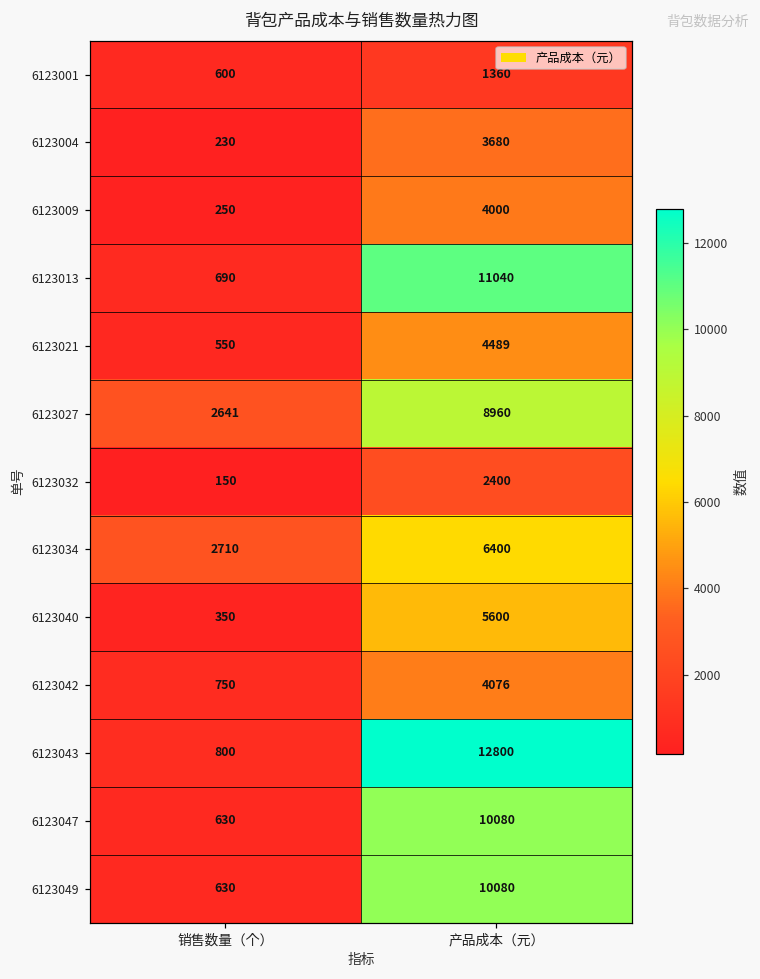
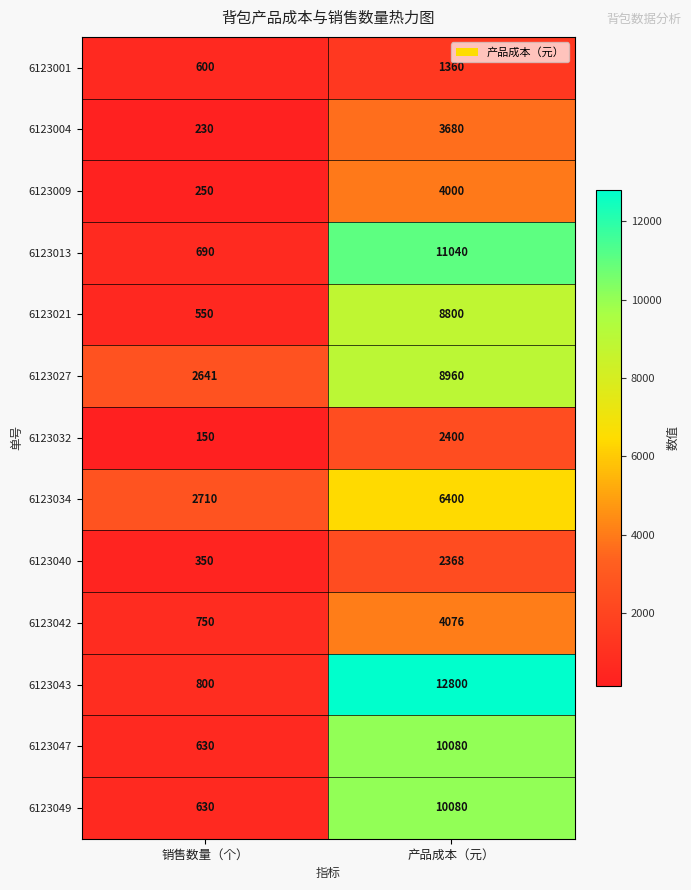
6123021, 产品成本（元）: 4489 -> 8800
6123040, 产品成本（元）: 5600 -> 2368
